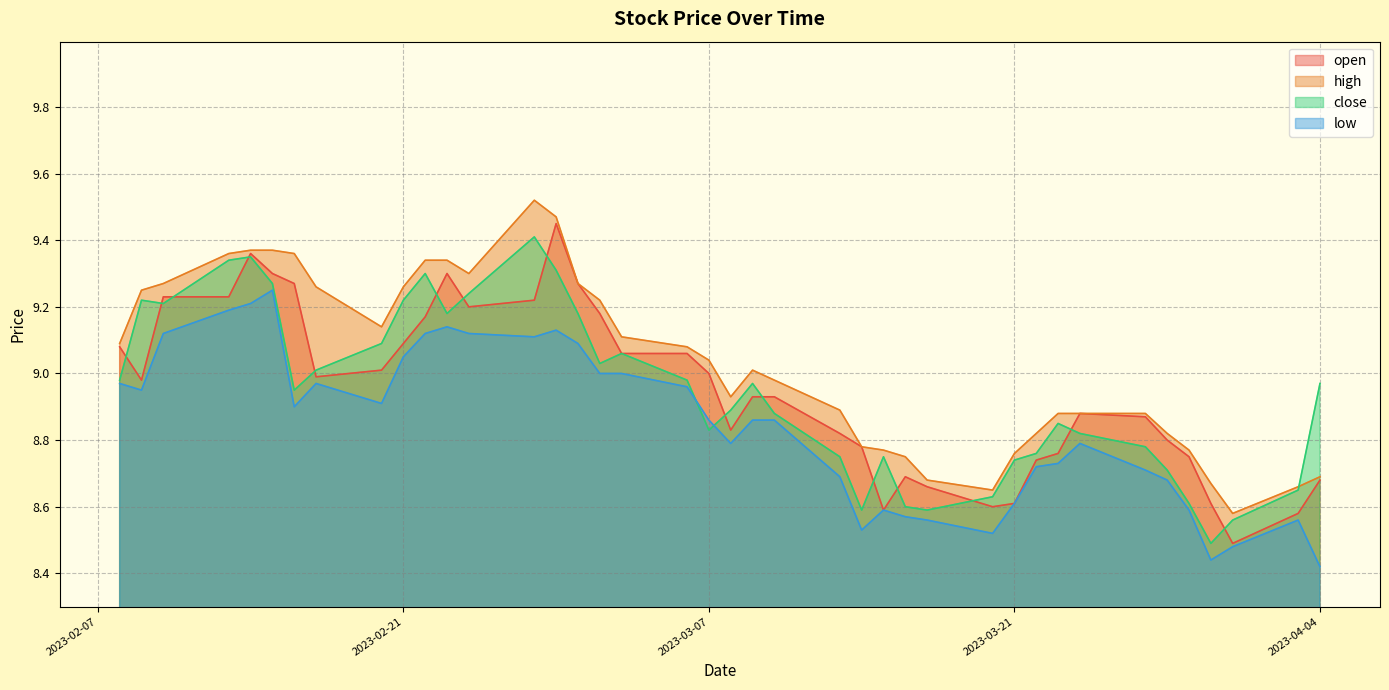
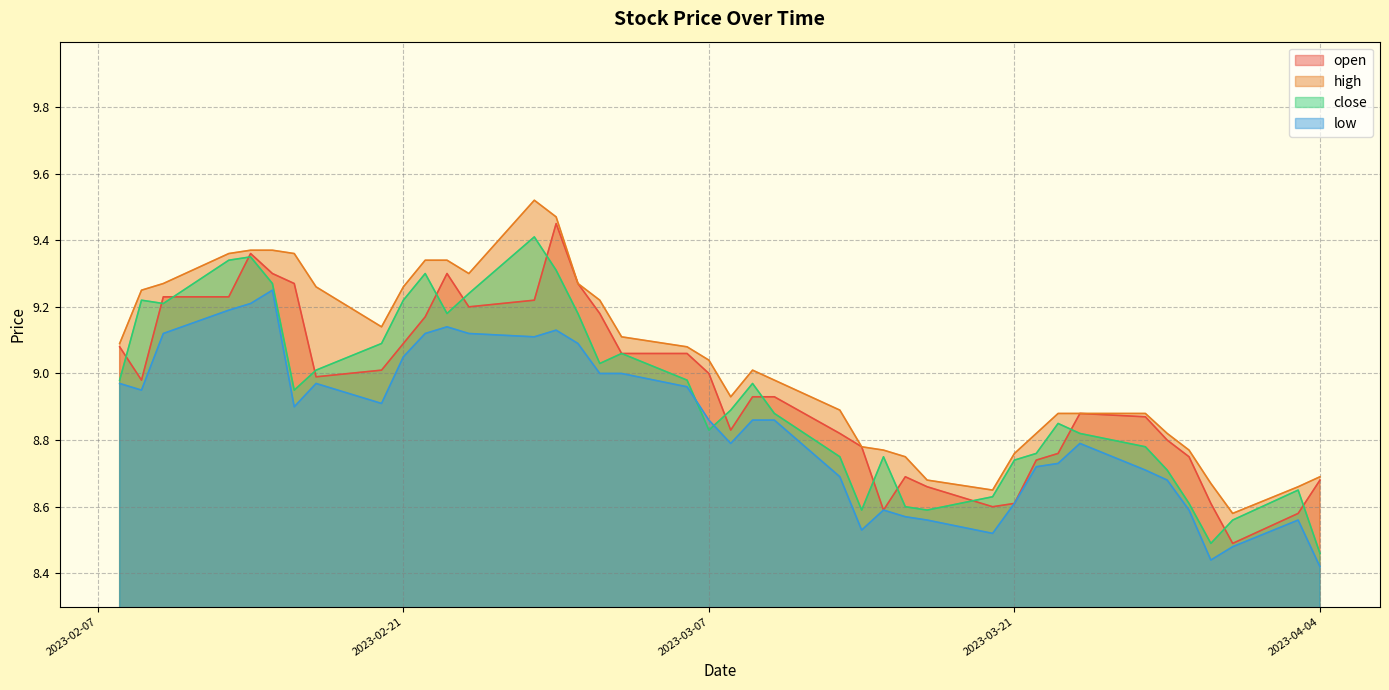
close, 2023-04-04: 8.97 -> 8.46
